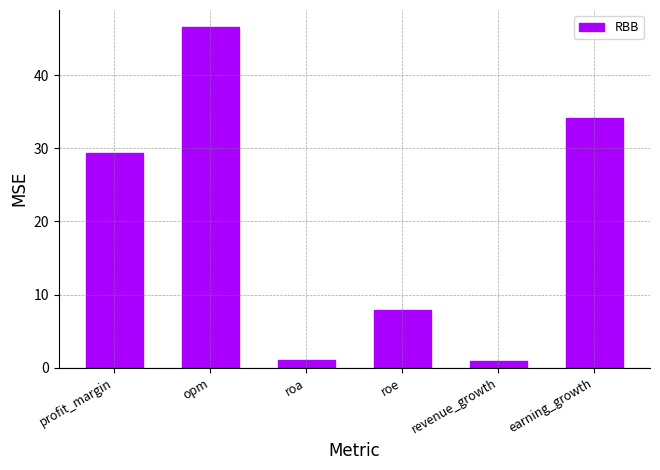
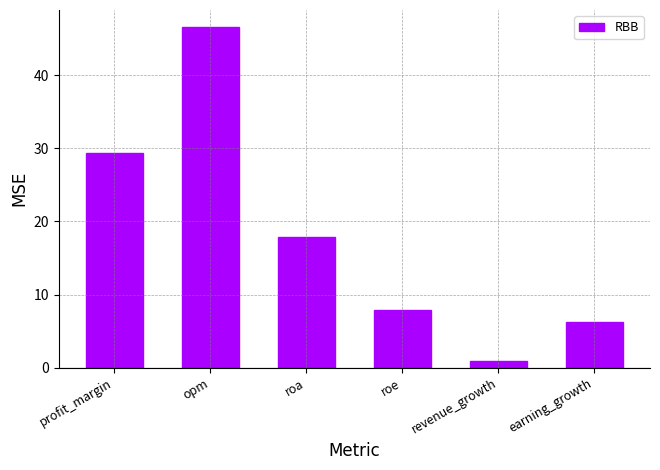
roa: 1 -> 18
earning_growth: 34 -> 6
